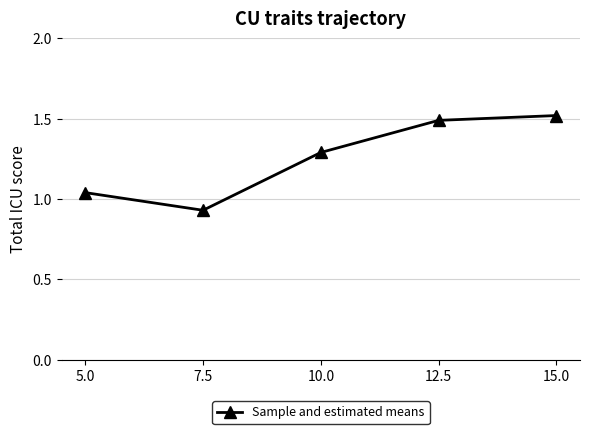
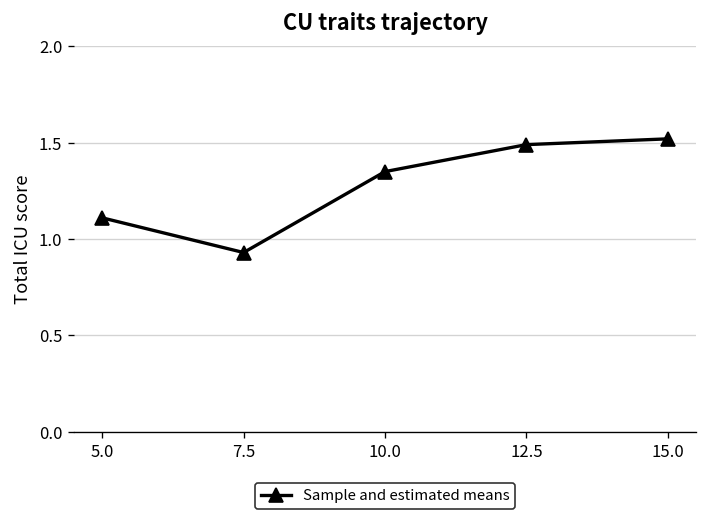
5.0: 1.04 -> 1.11
10.0: 1.29 -> 1.35
